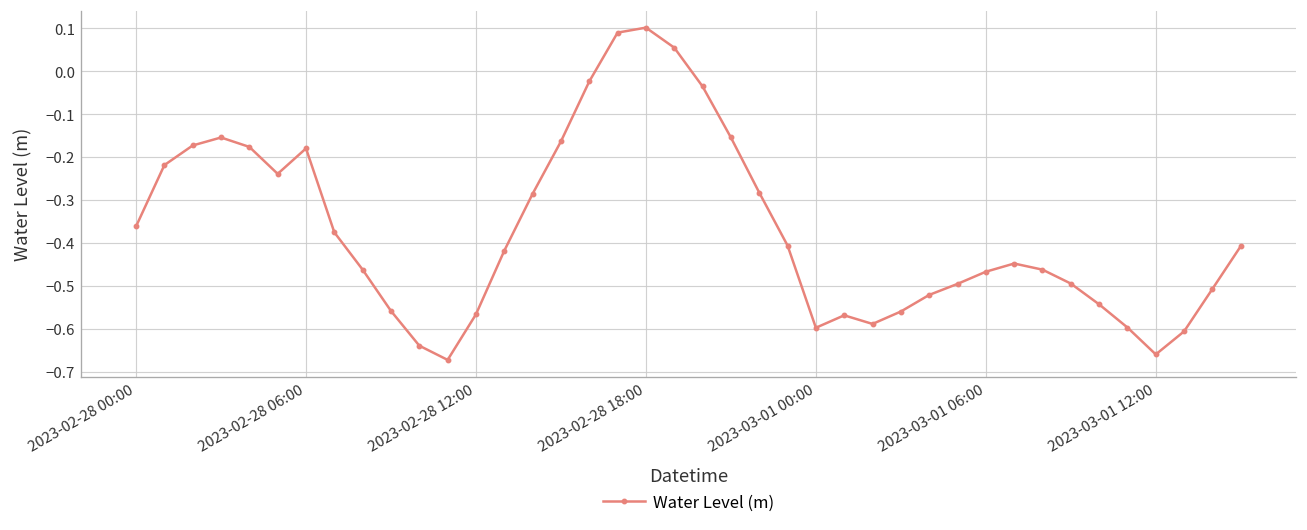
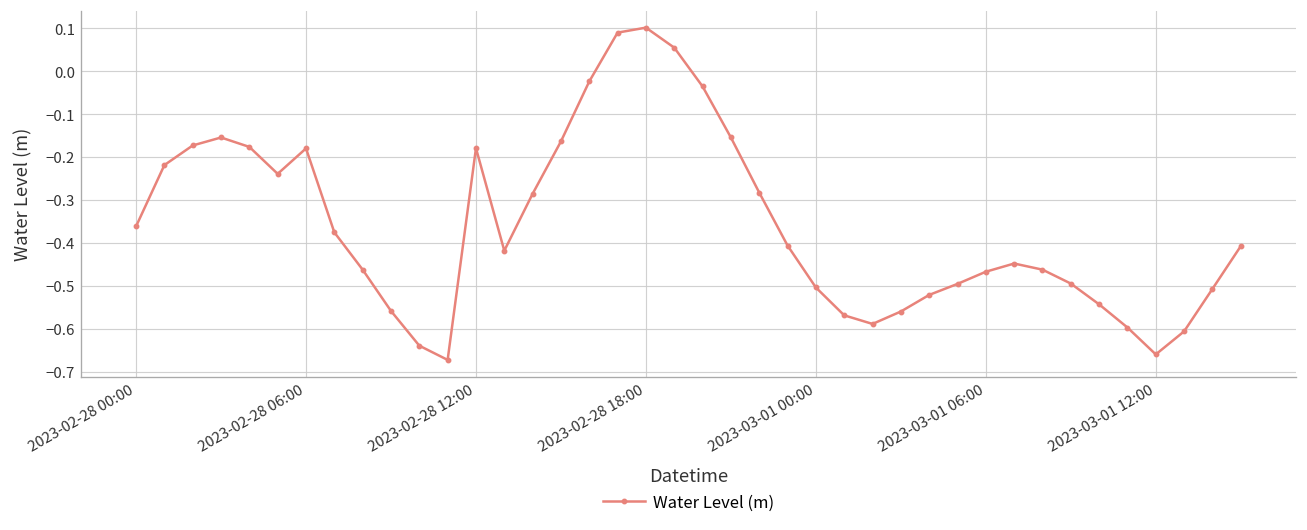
2023-02-28 12:00: -0.57 -> -0.18
2023-03-01 00:00: -0.60 -> -0.50
